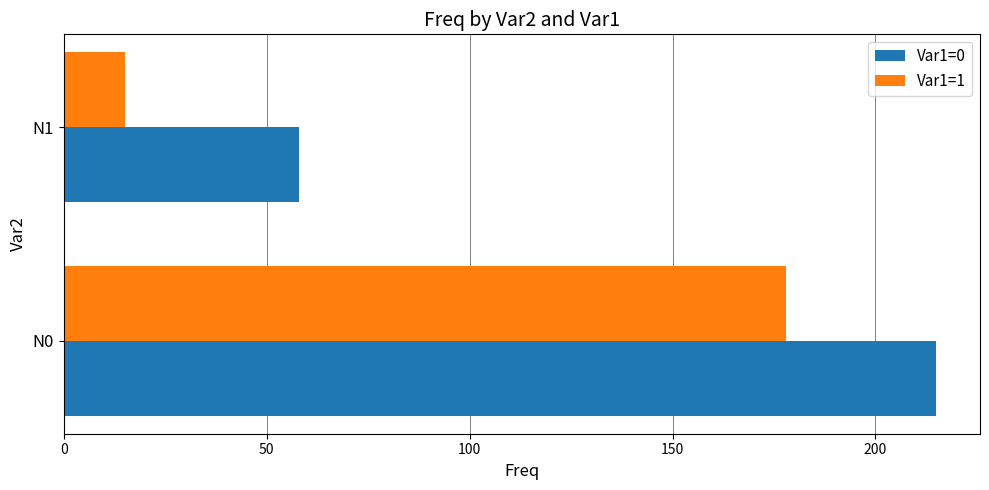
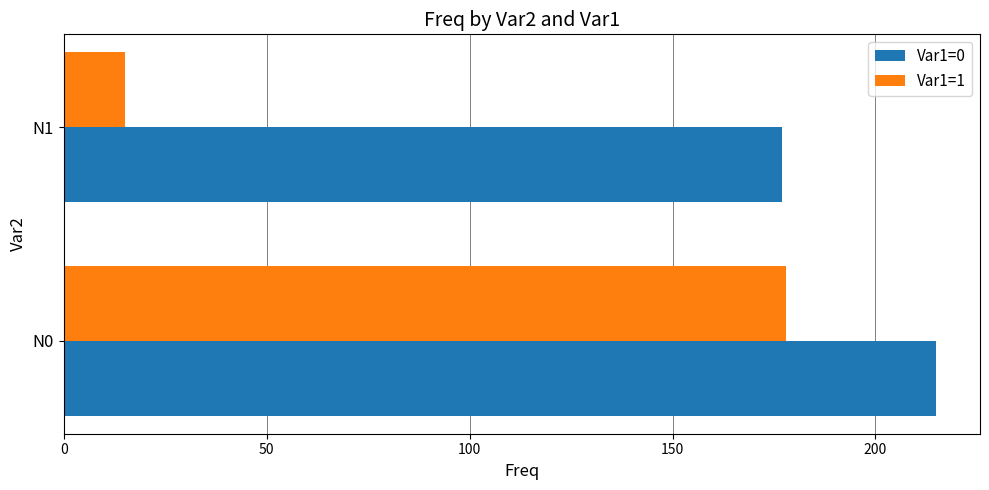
Var1=0, N1: 58 -> 177
